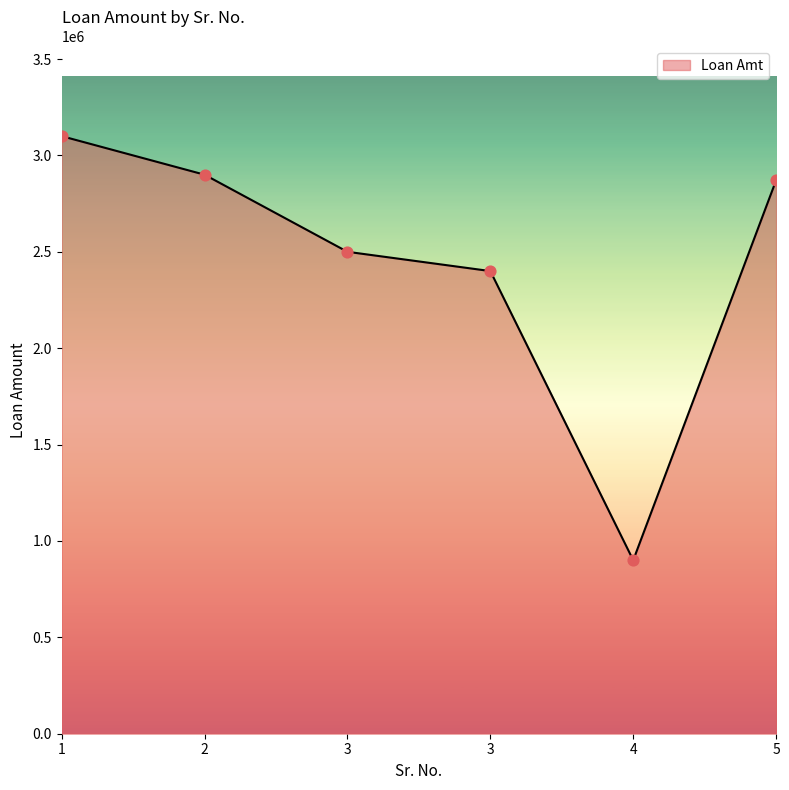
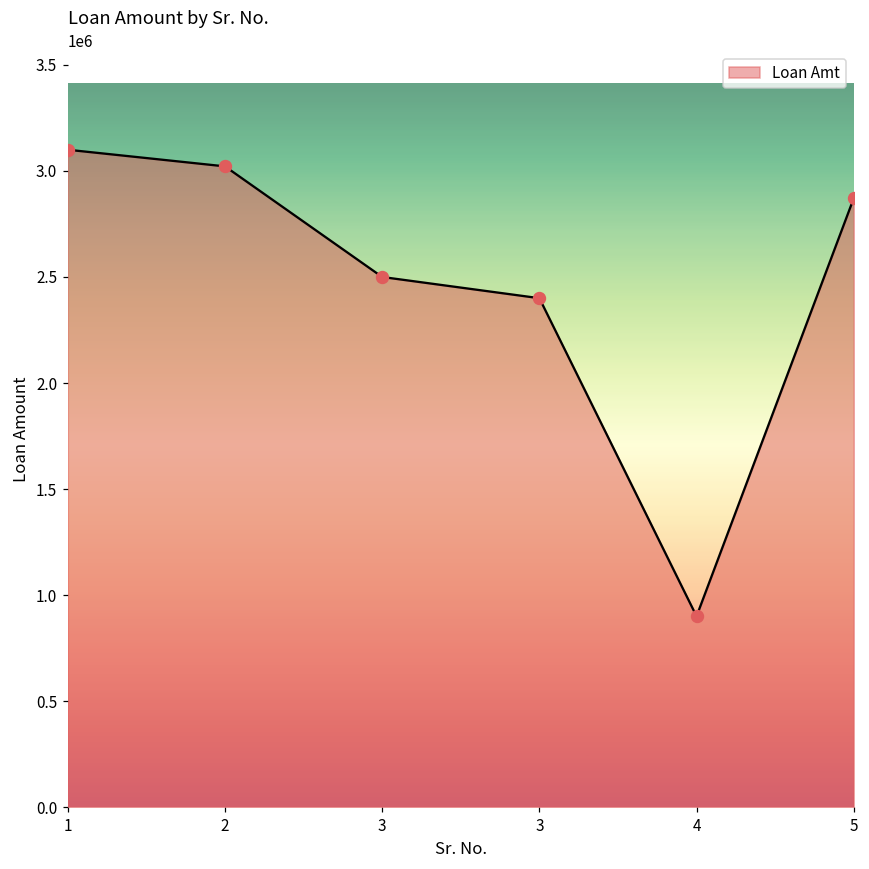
2: 2900000 -> 3020000
